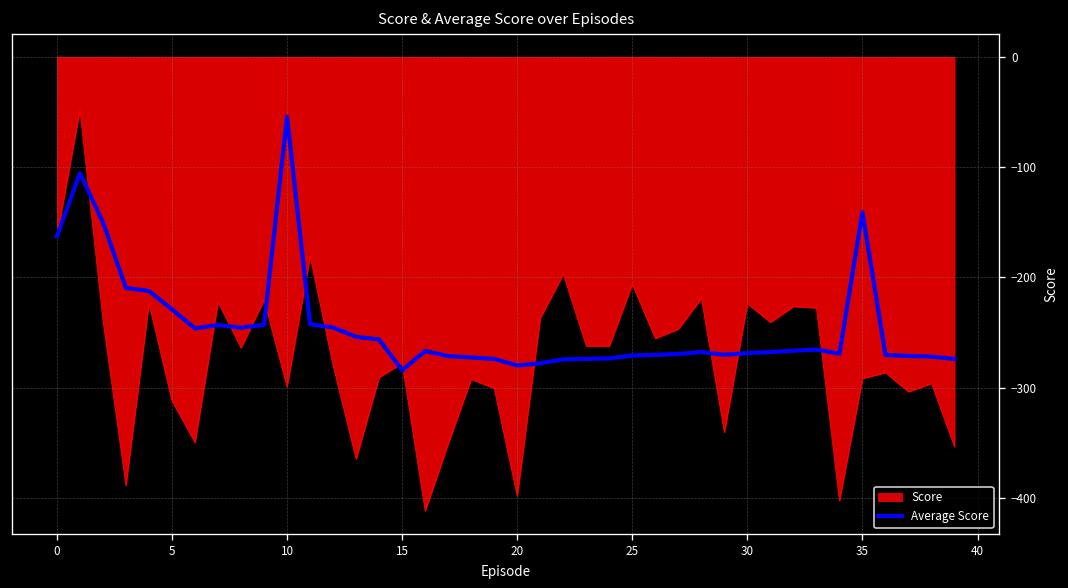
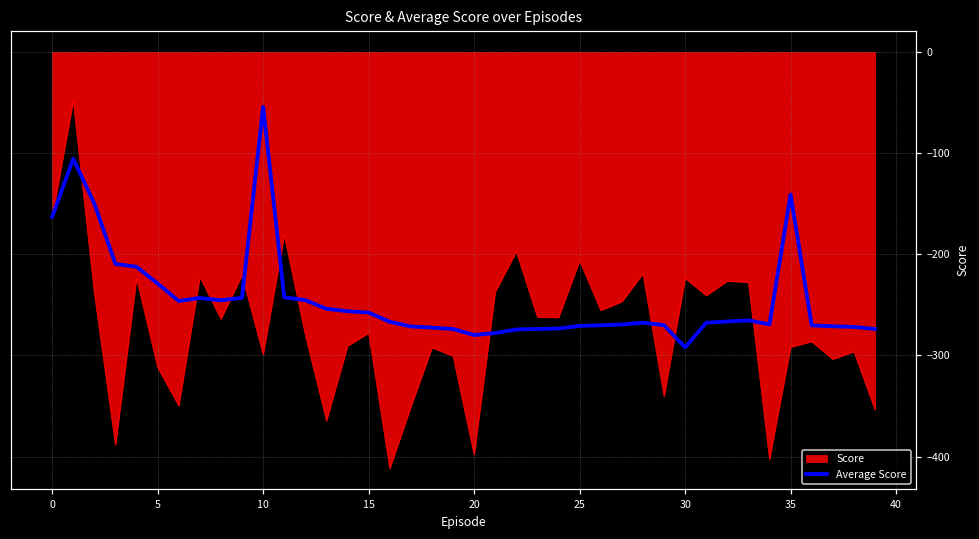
Average Score, 15: -280 -> -260
Average Score, 30: -270 -> -290
